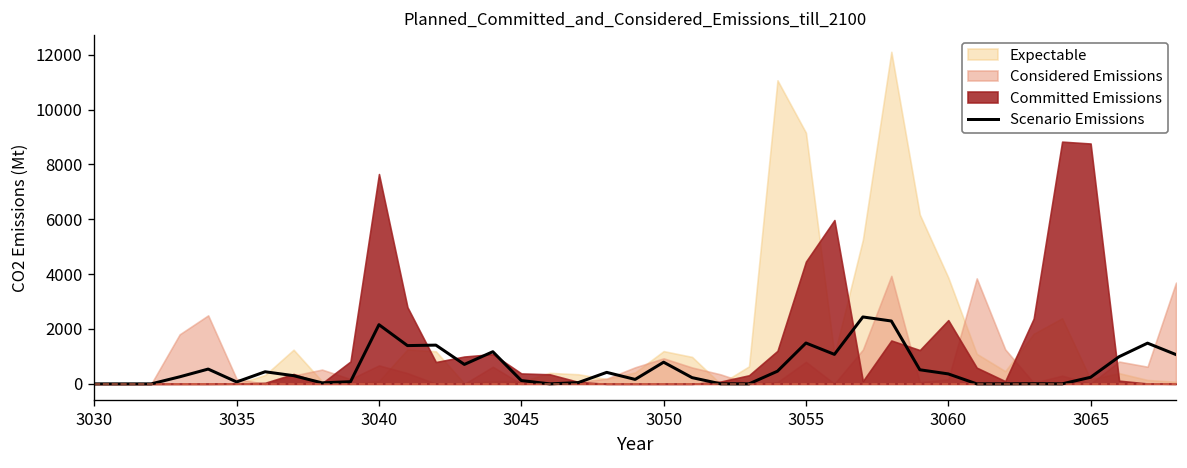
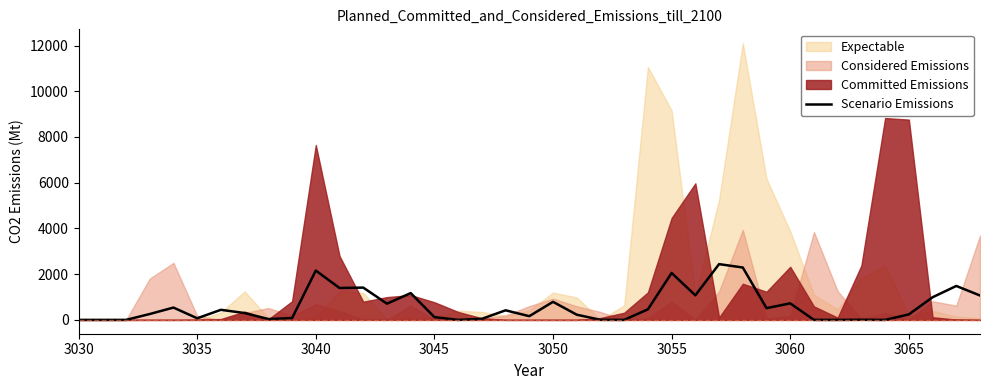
Committed Emissions, 3045: 400 -> 800
Scenario Emissions, 3055: 1500 -> 2100
Scenario Emissions, 3060: 400 -> 700
